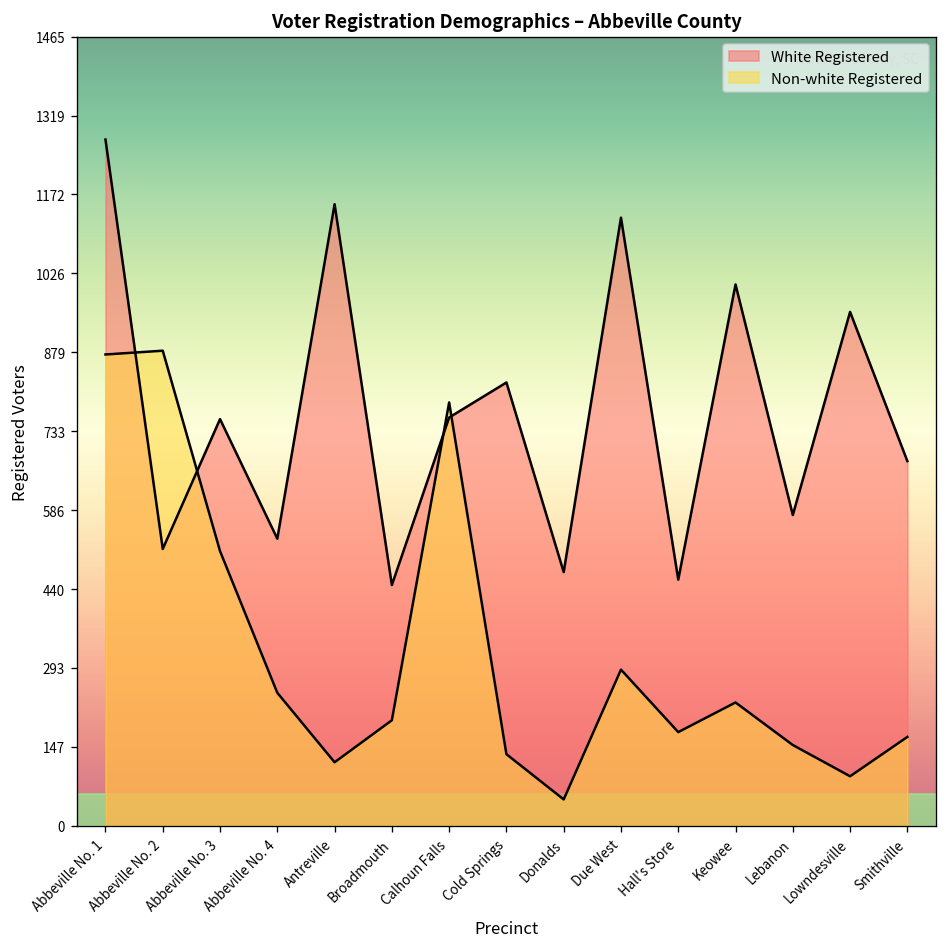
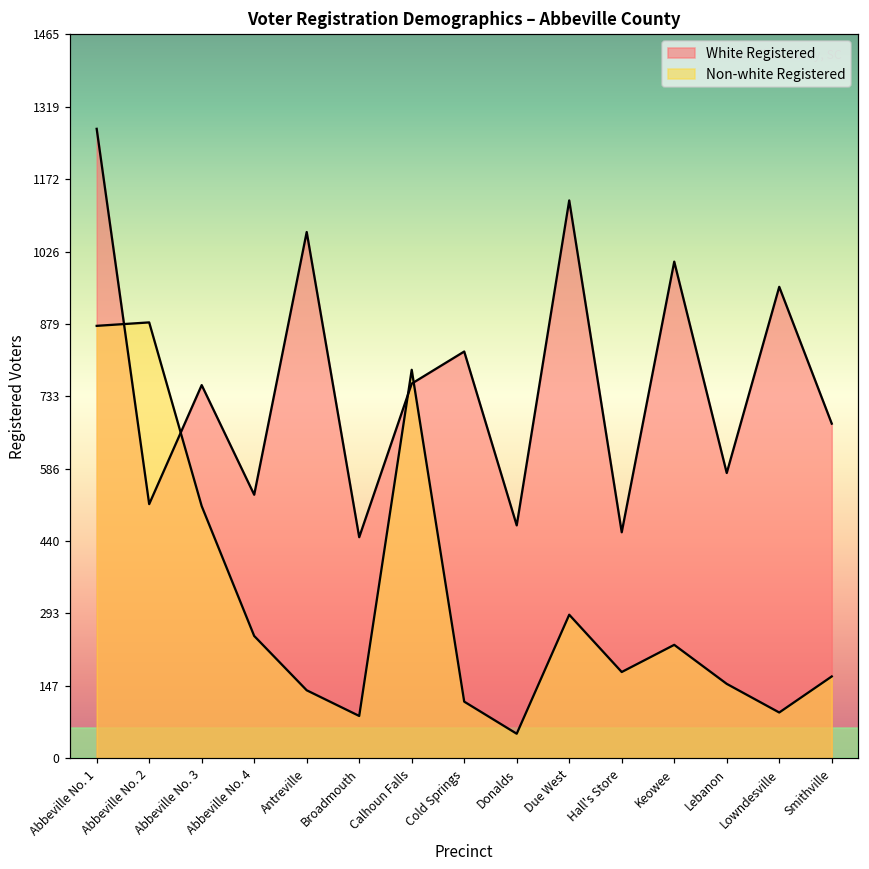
White Registered, Antreville: 1150 -> 1070
Non-white Registered, Antreville: 120 -> 140
Non-white Registered, Broadmouth: 200 -> 90
Non-white Registered, Cold Springs: 130 -> 110
